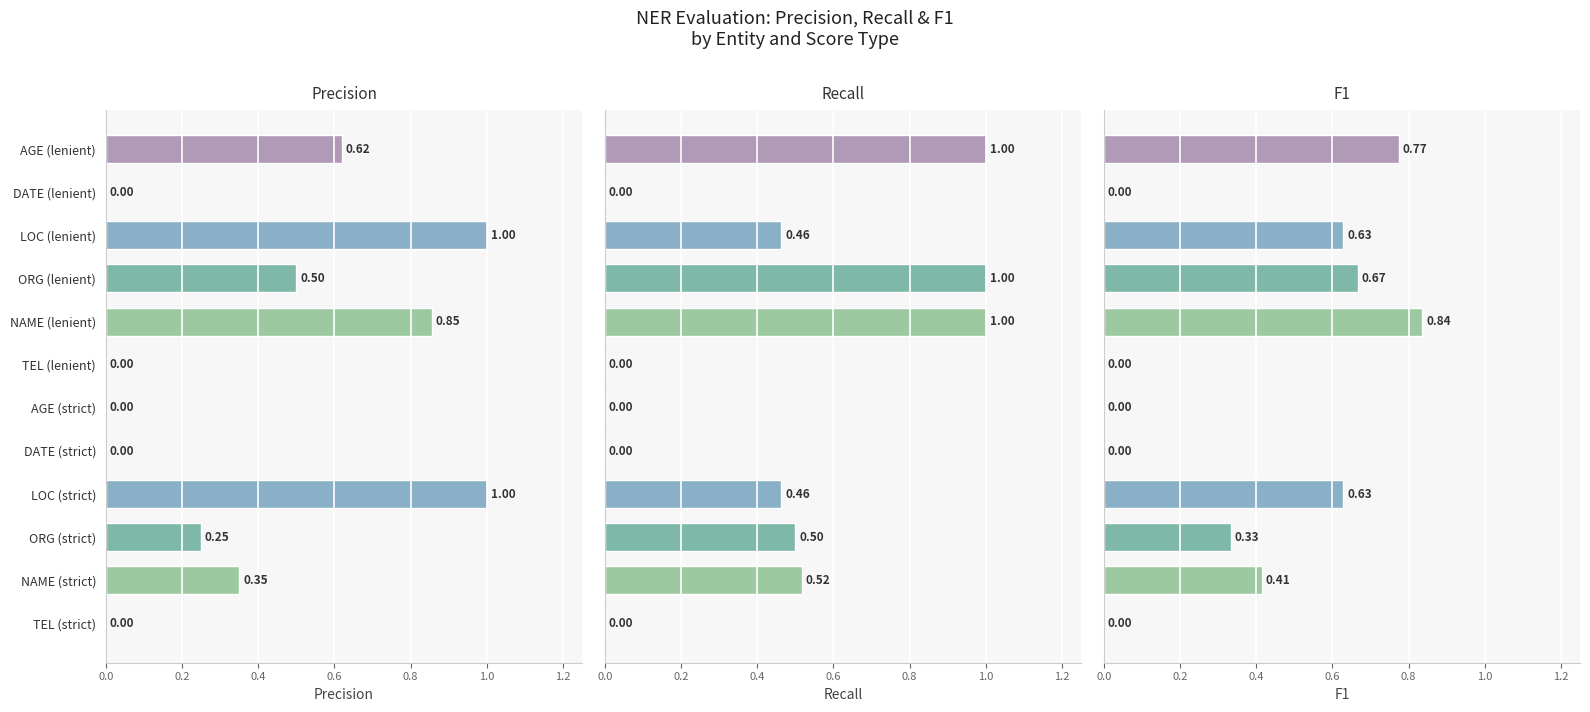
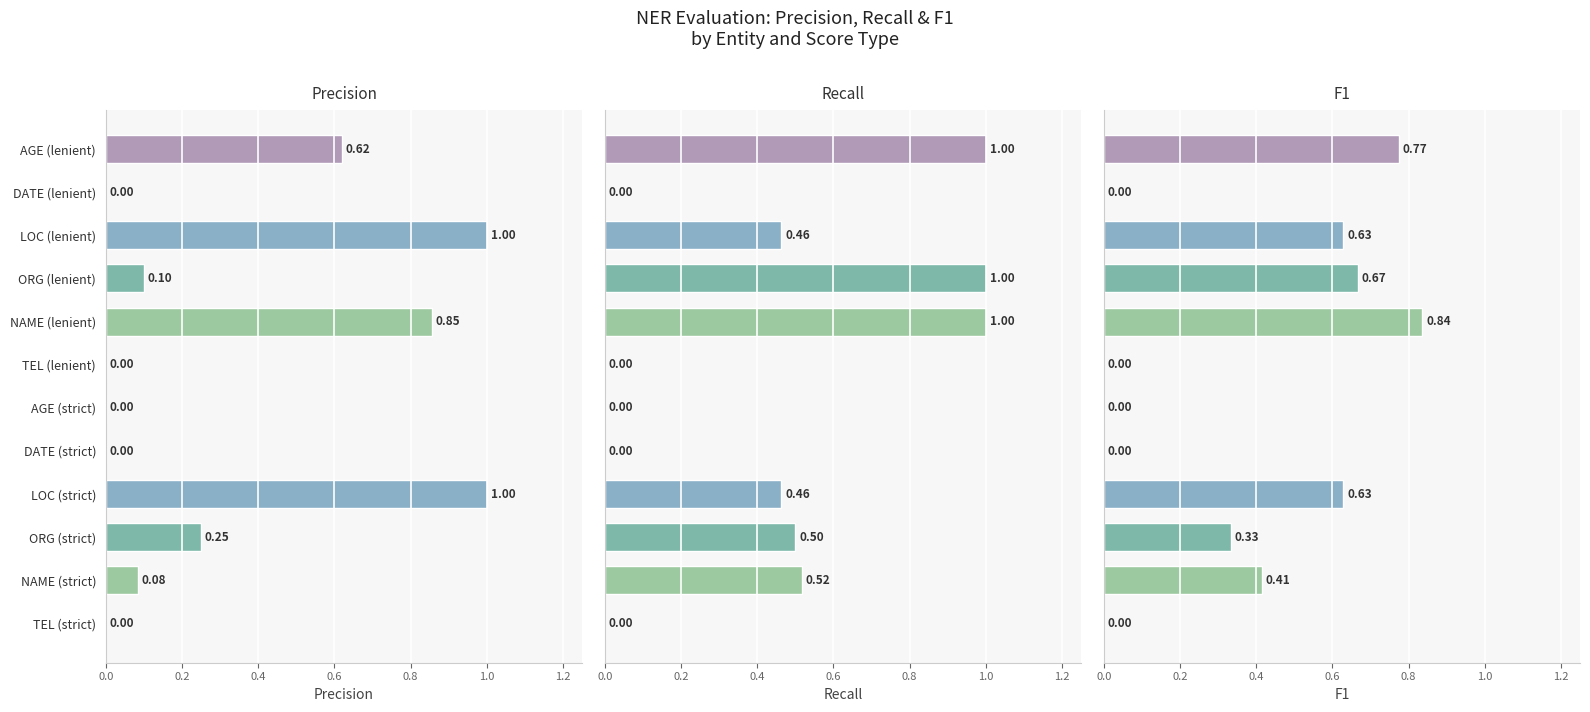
Precision, ORG (lenient): 0.50 -> 0.10
Precision, NAME (strict): 0.35 -> 0.08
